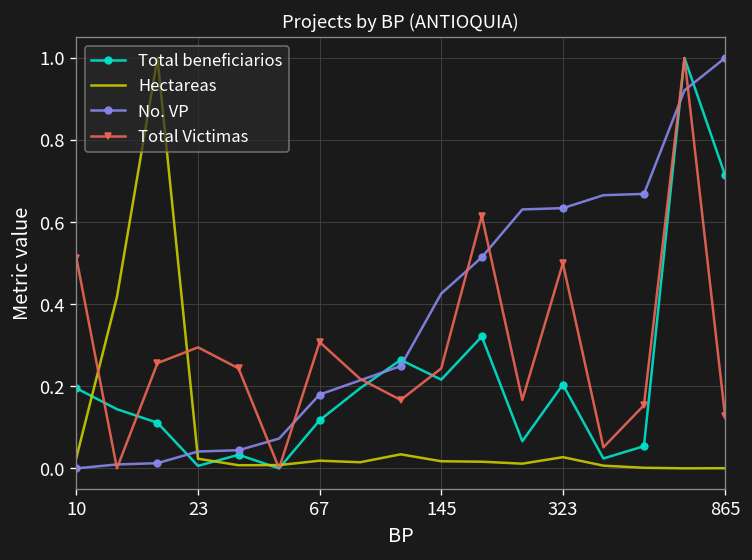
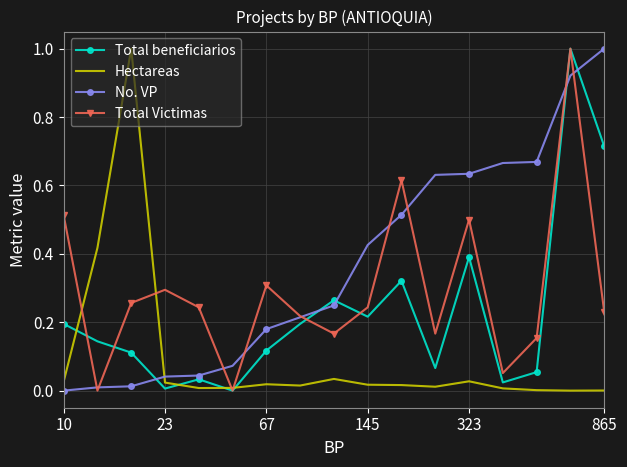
Total beneficiarios, 323: 0.20 -> 0.39
Total Victimas, 865: 0.13 -> 0.23
